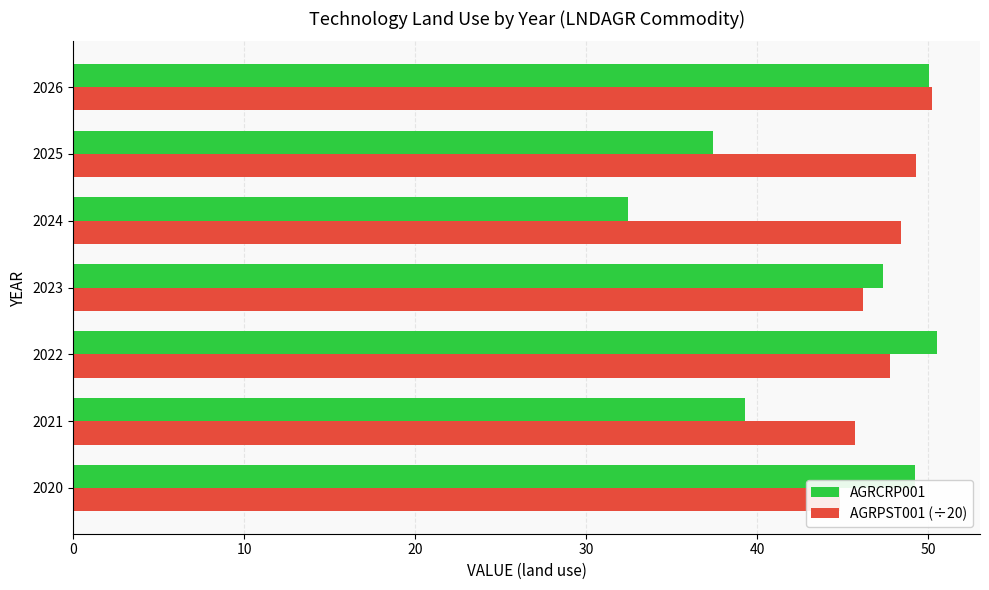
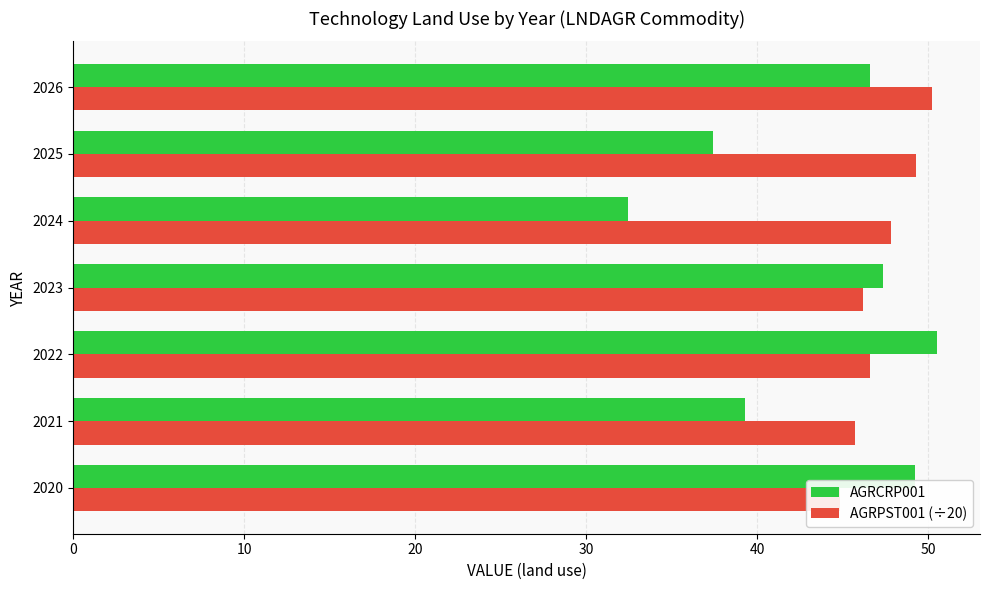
AGRCRP001, 2026: 50.1 -> 46.6
AGRPST001 (÷20), 2024: 48.4 -> 47.8
AGRPST001 (÷20), 2022: 47.8 -> 46.6
